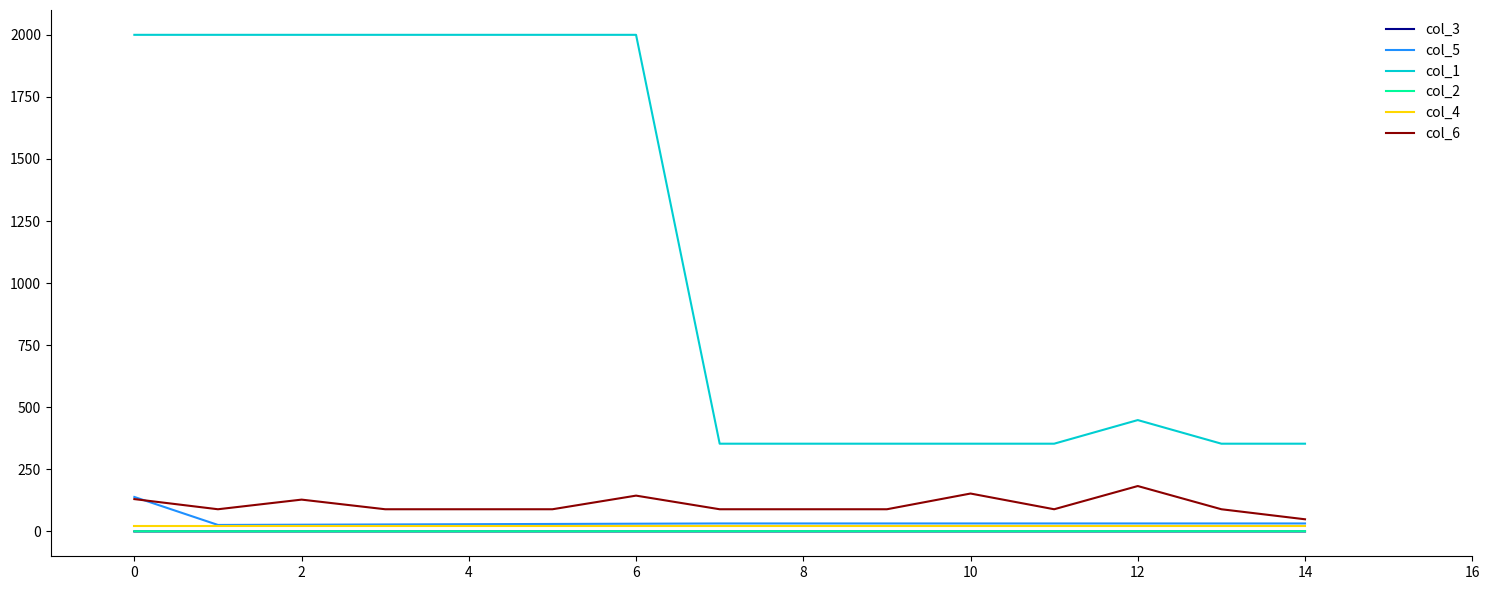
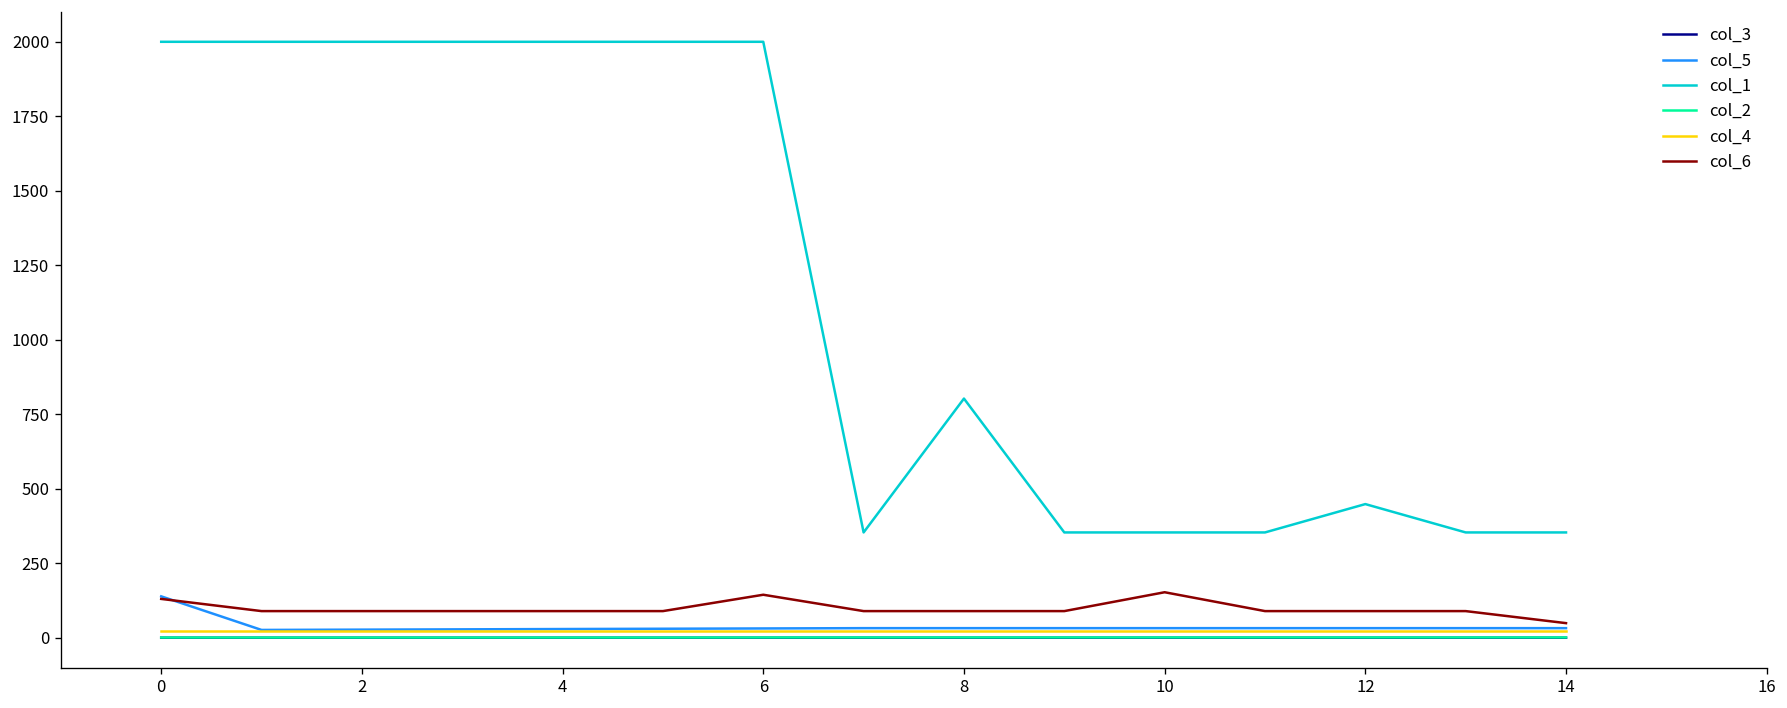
col_6, 2: 130 -> 90
col_1, 8: 350 -> 800
col_6, 12: 180 -> 90
